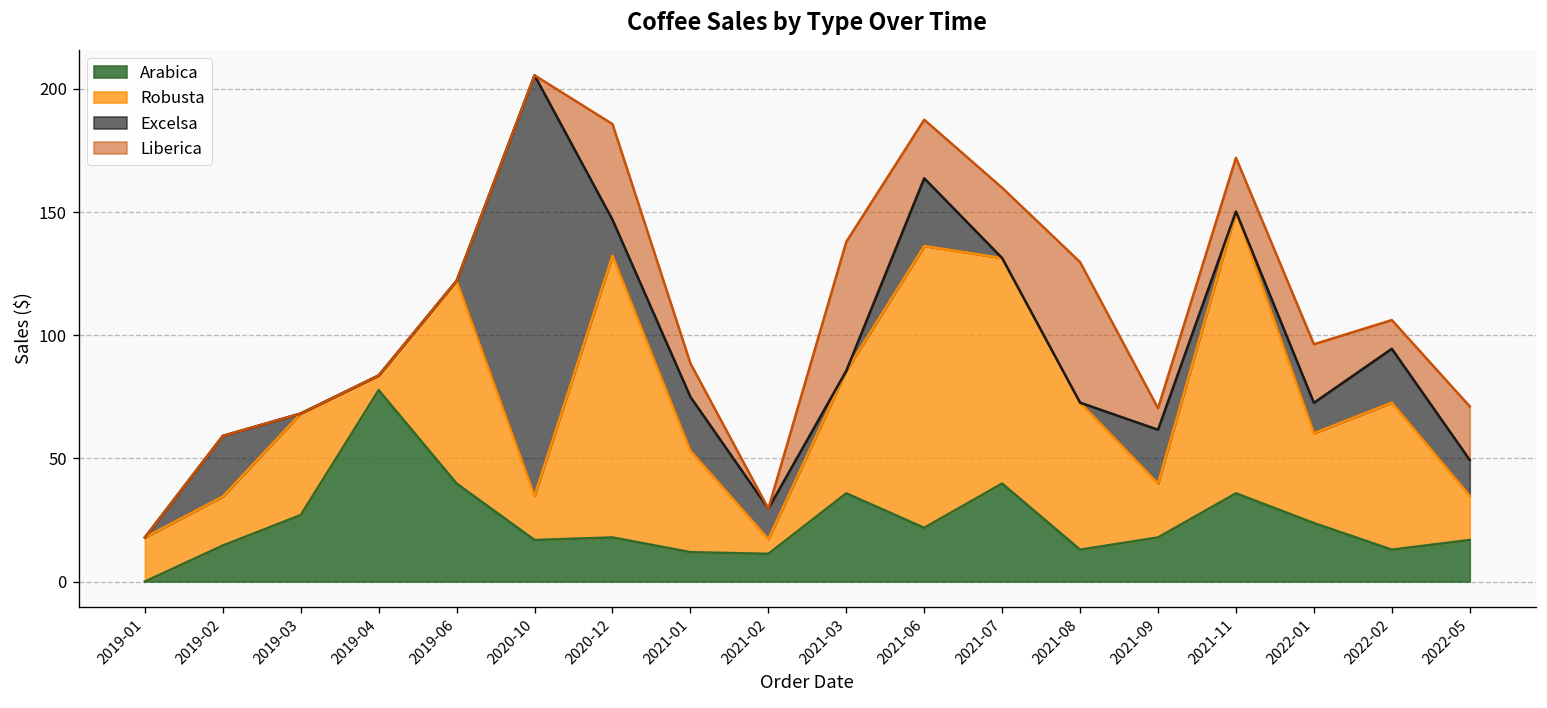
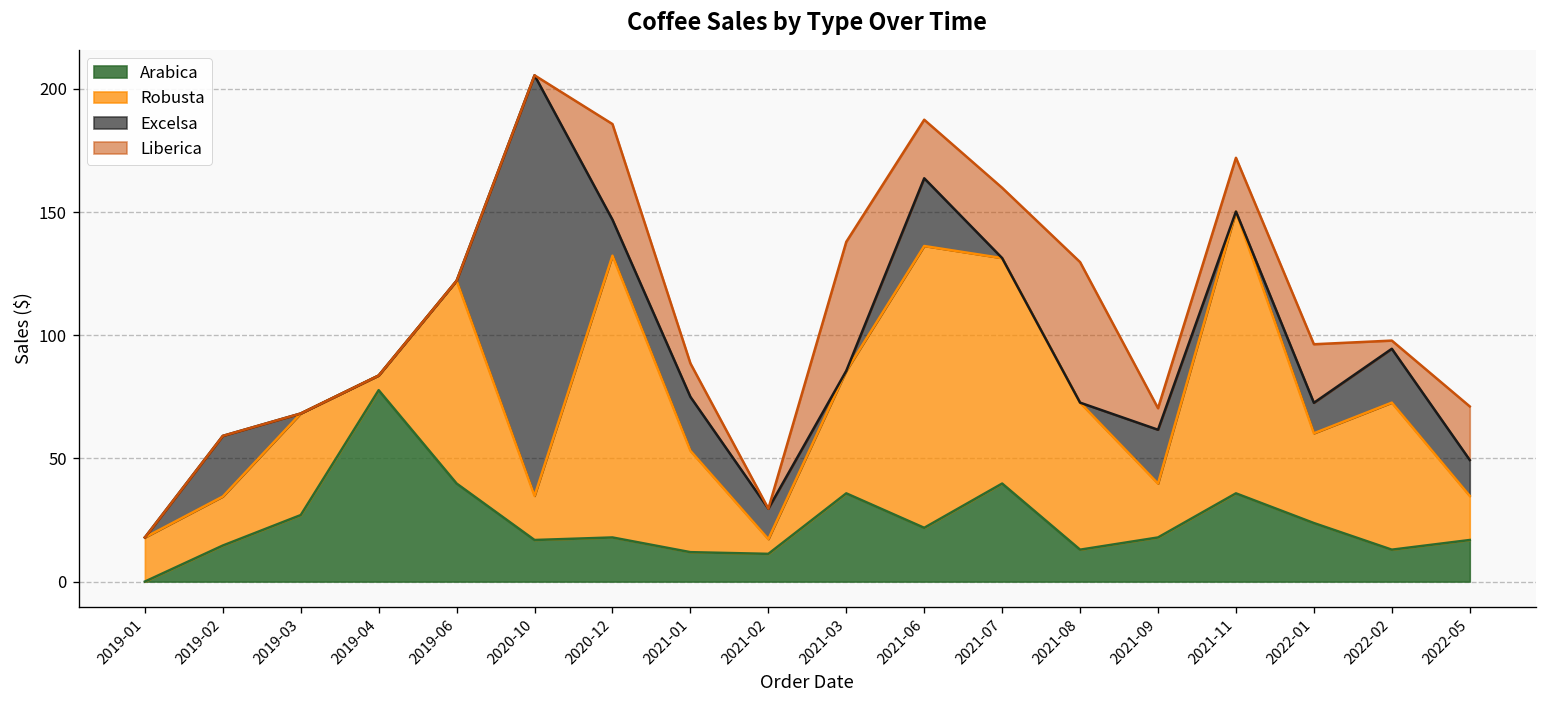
Liberica, 2022-02: 12 -> 3
